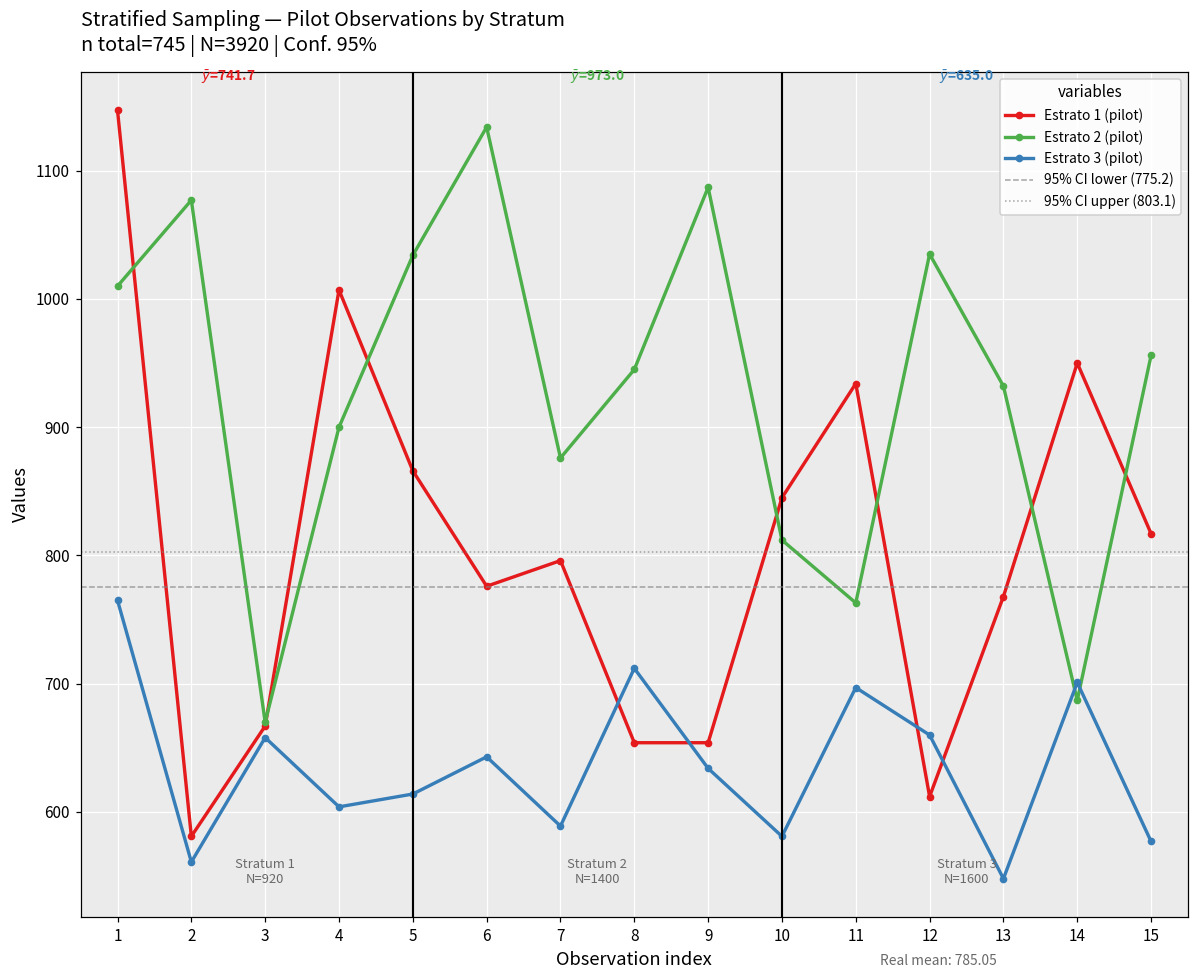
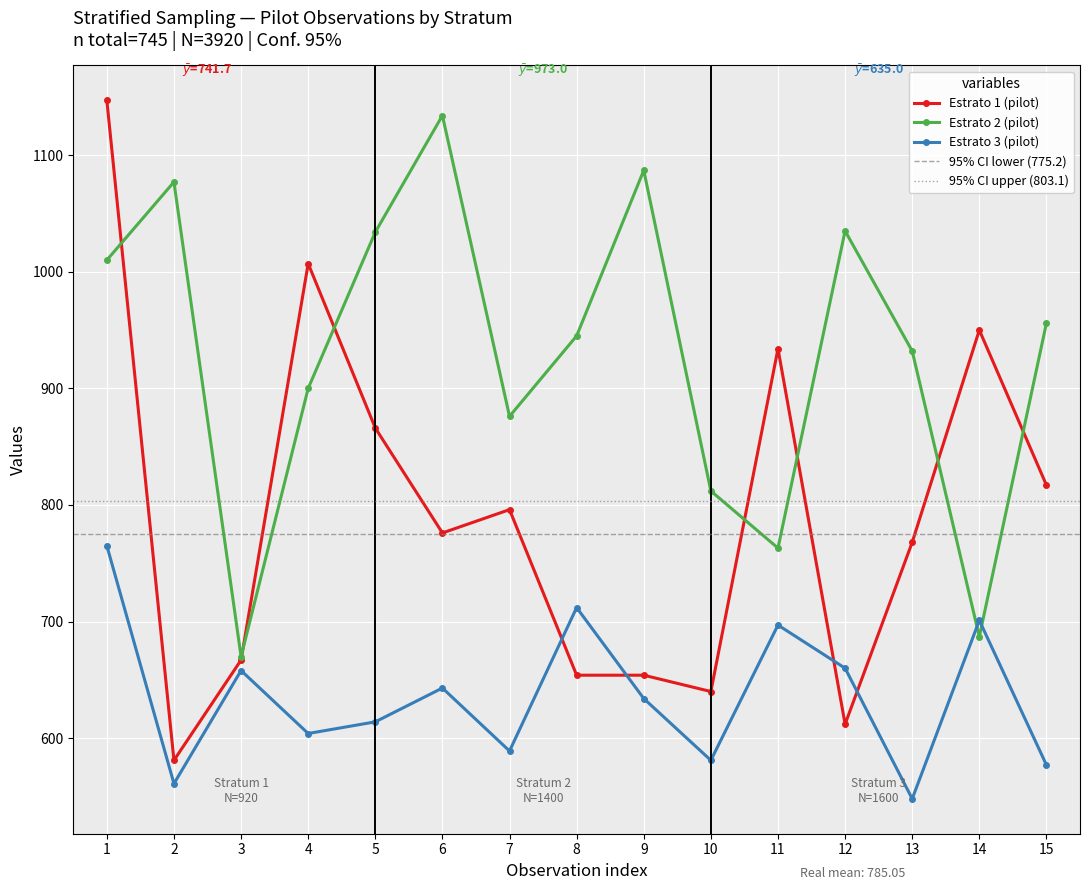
Estrato 1 (pilot), 10: 845 -> 640
